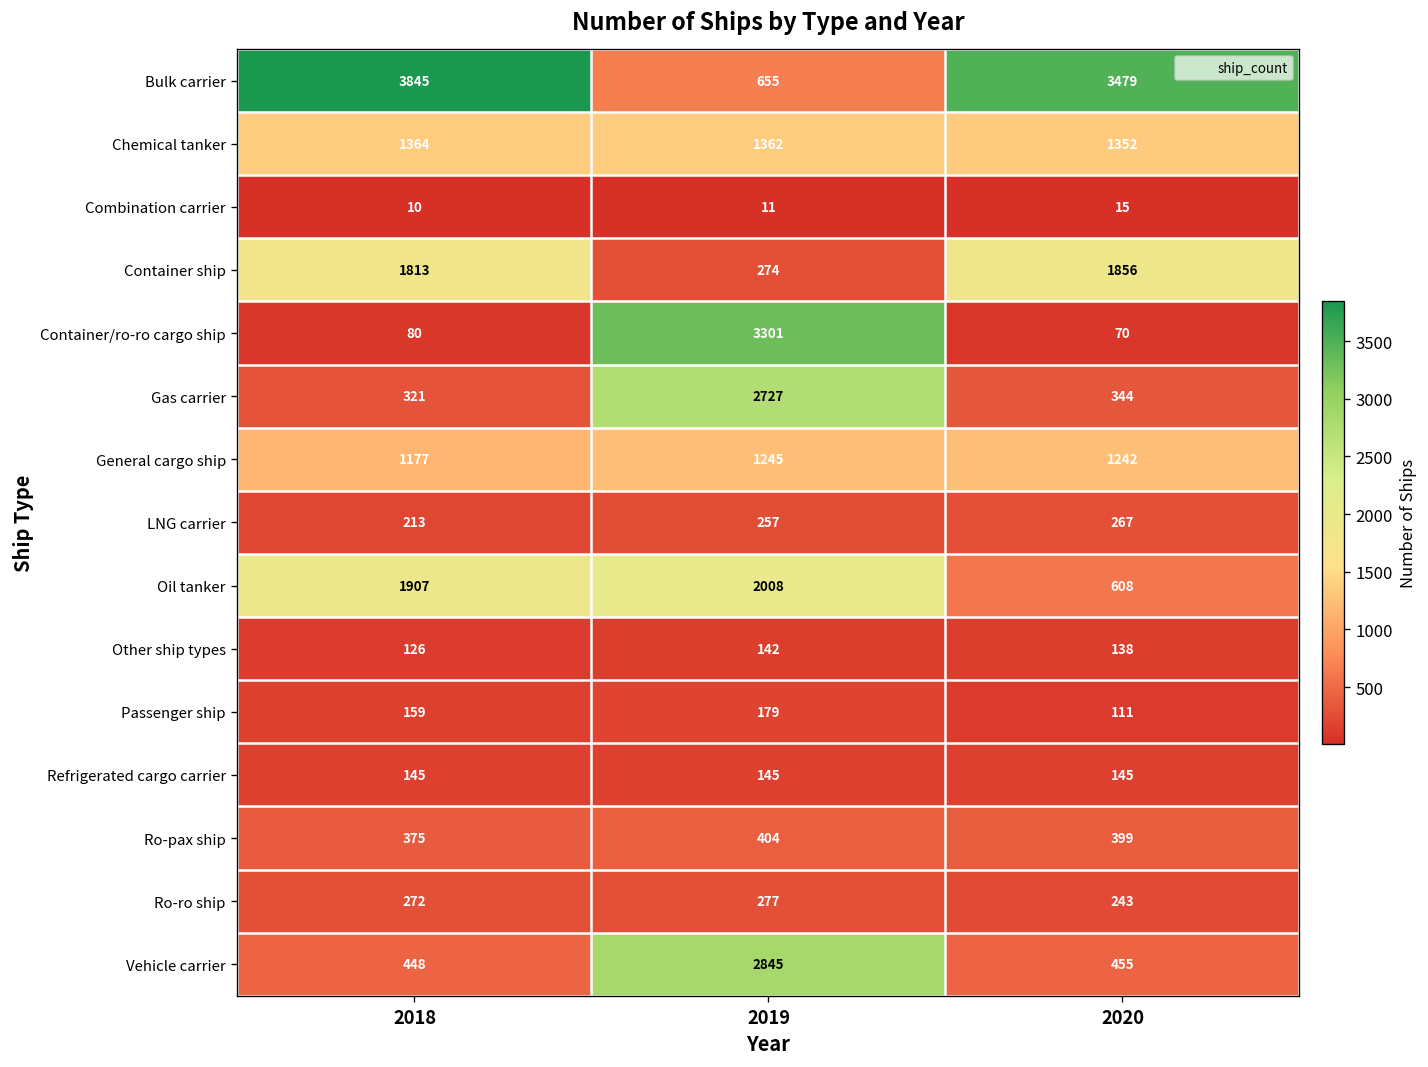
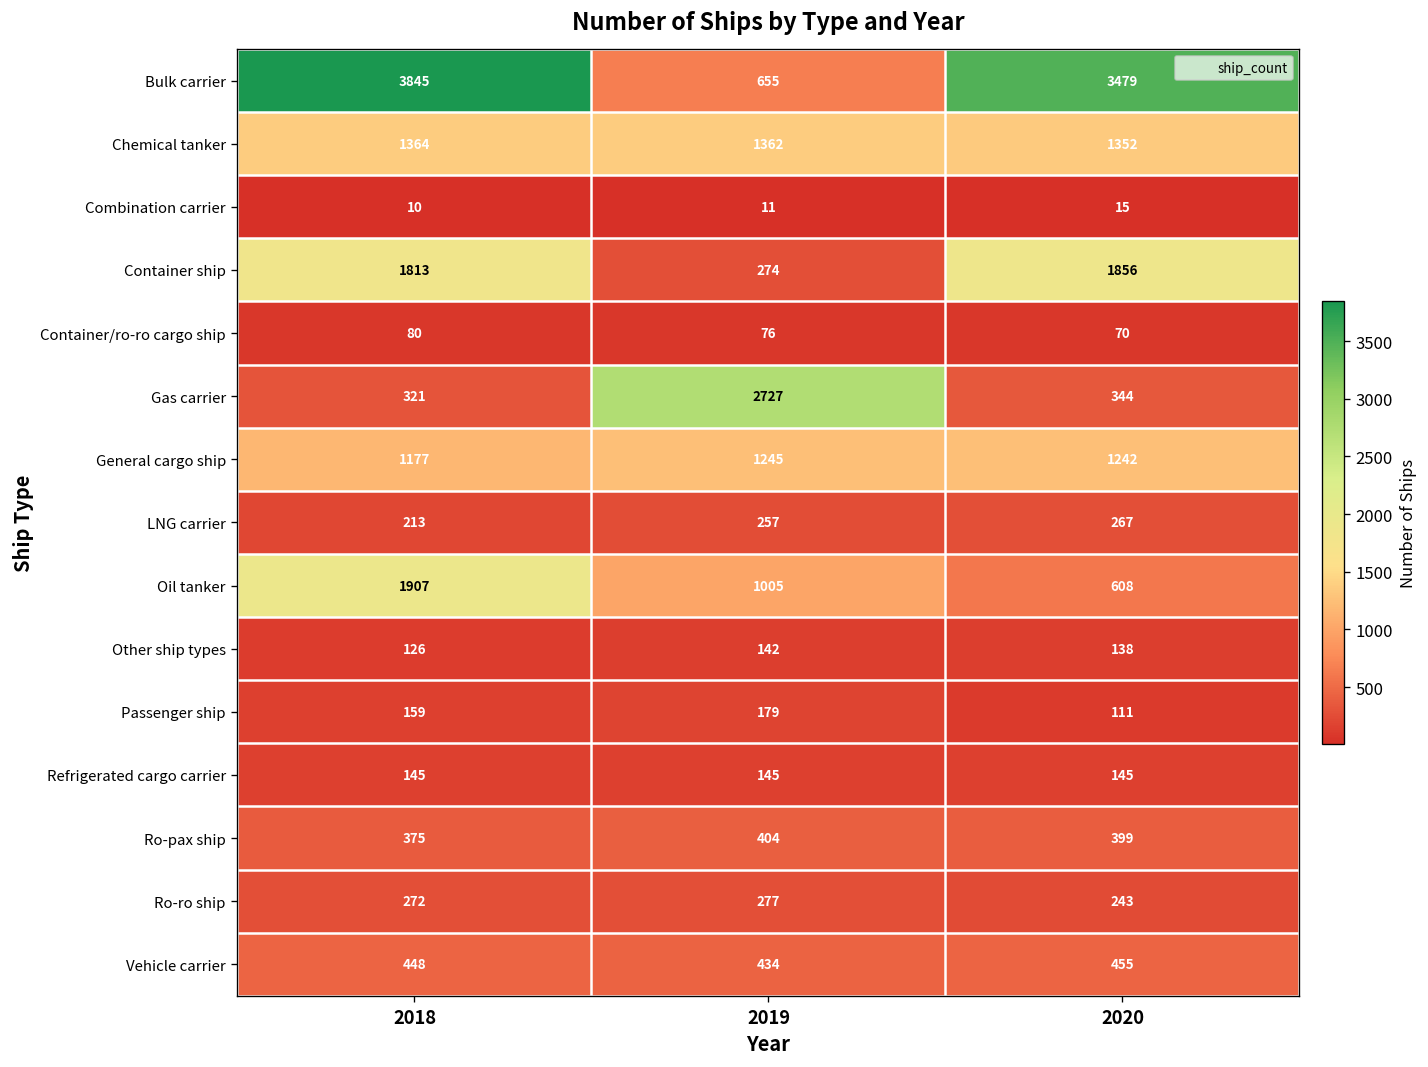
Container/ro-ro cargo ship, 2019: 3301 -> 76
Oil tanker, 2019: 2008 -> 1005
Vehicle carrier, 2019: 2845 -> 434
